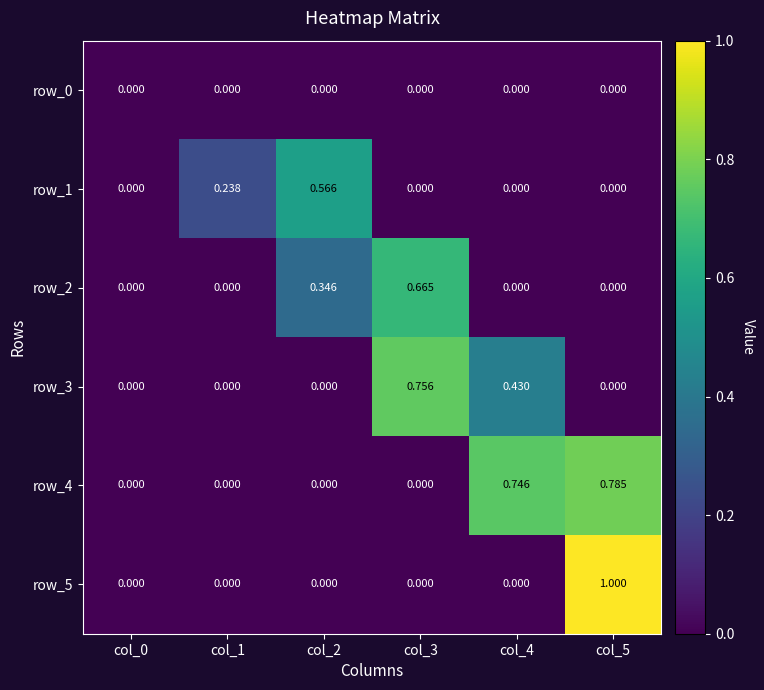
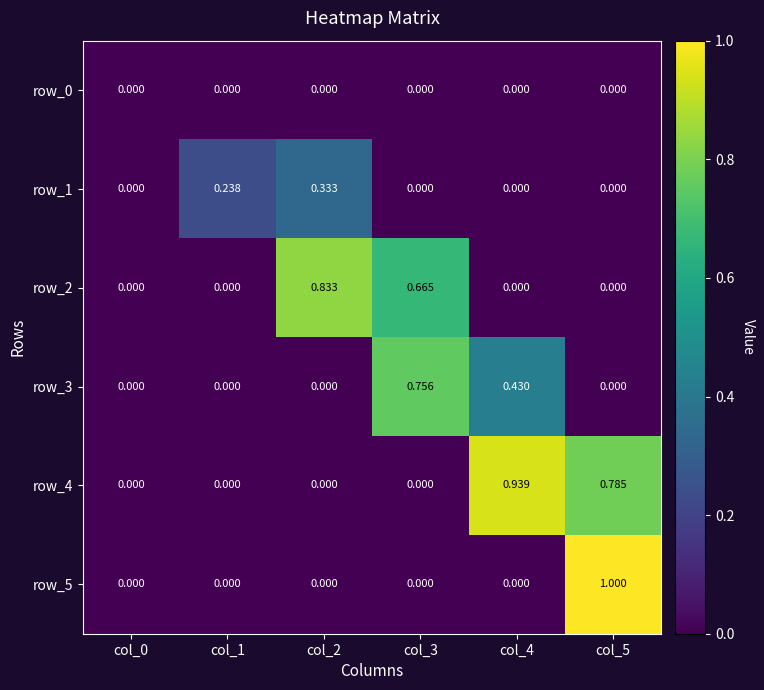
row_1, col_2: 0.566 -> 0.333
row_2, col_2: 0.346 -> 0.833
row_4, col_4: 0.746 -> 0.939
